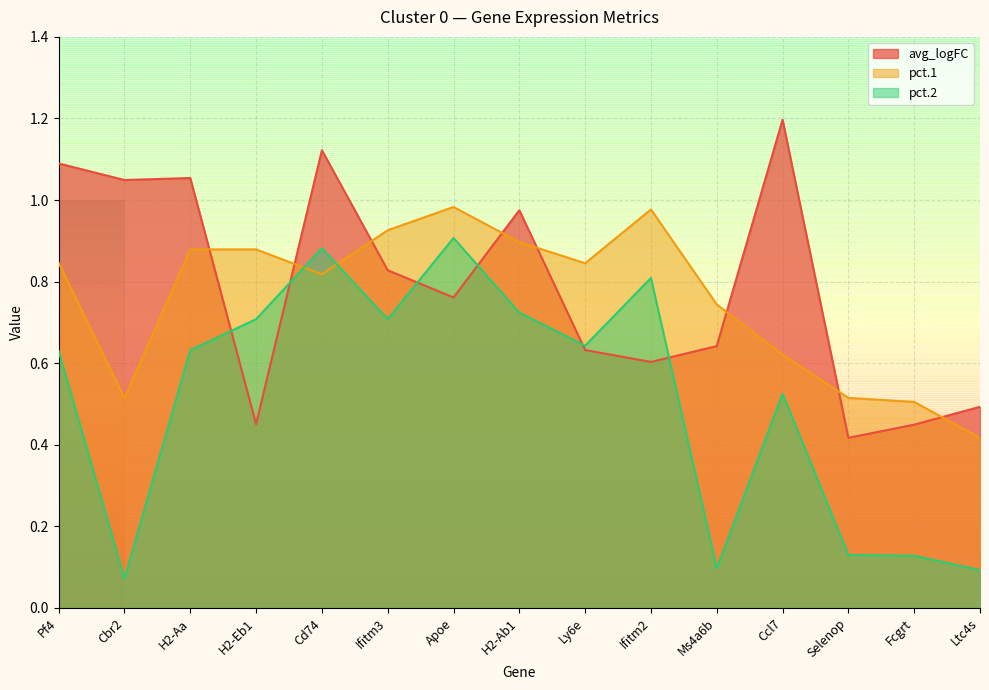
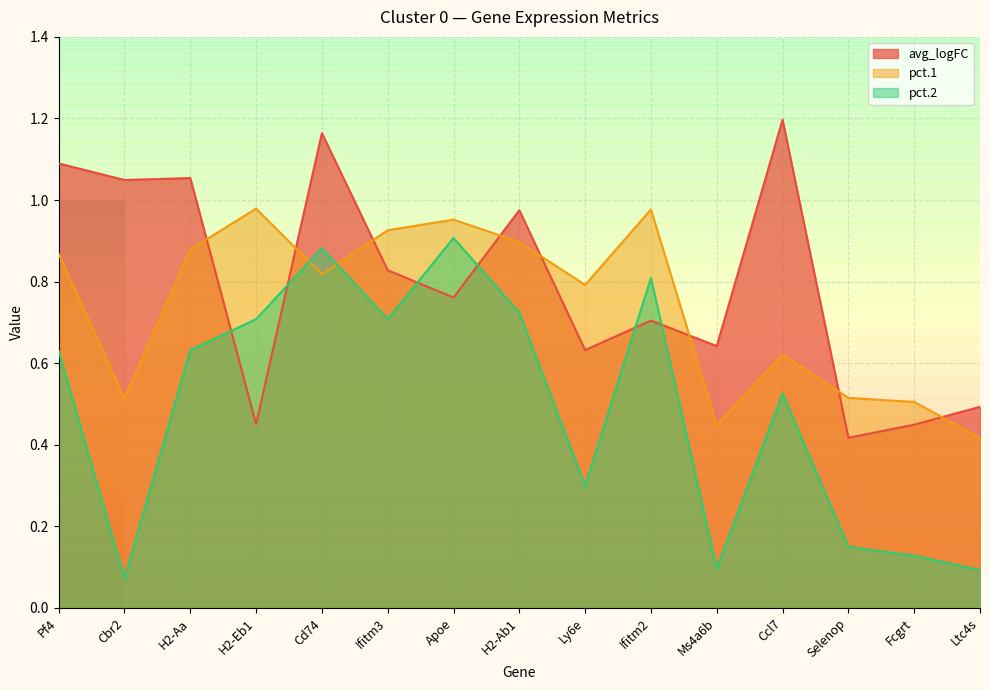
pct.1, Pf4: 0.85 -> 0.87
pct.1, H2-Eb1: 0.88 -> 0.98
avg_logFC, Cd74: 1.12 -> 1.16
pct.1, Apoe: 0.98 -> 0.95
pct.1, Ly6e: 0.85 -> 0.79
pct.2, Ly6e: 0.64 -> 0.30
avg_logFC, Ifitm2: 0.60 -> 0.70
pct.1, Ms4a6b: 0.74 -> 0.45
pct.2, Selenop: 0.13 -> 0.15
